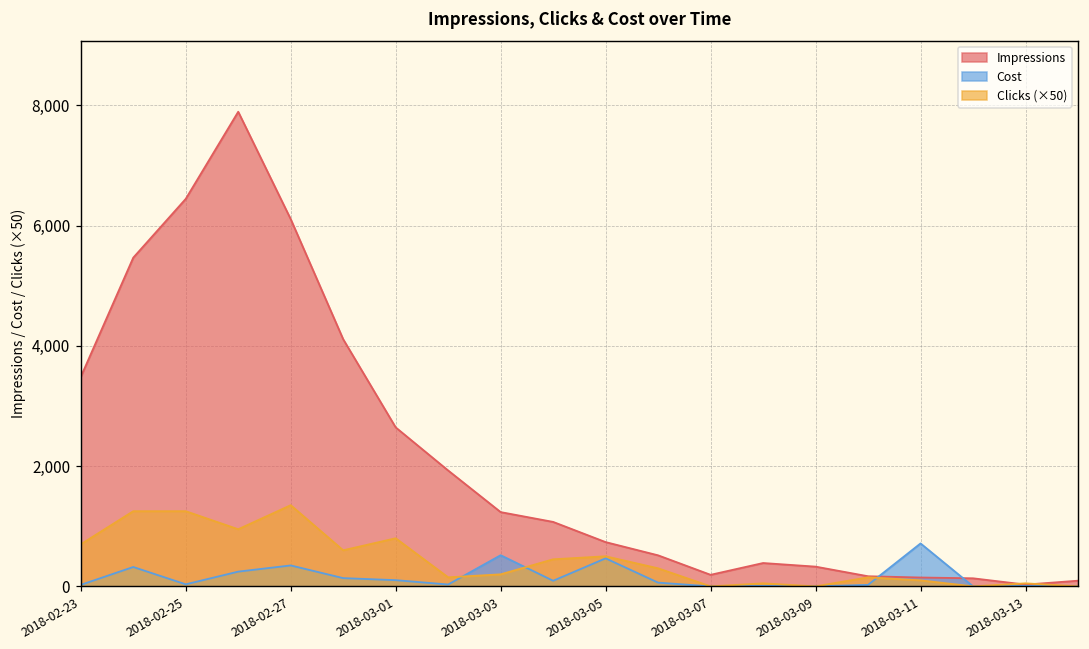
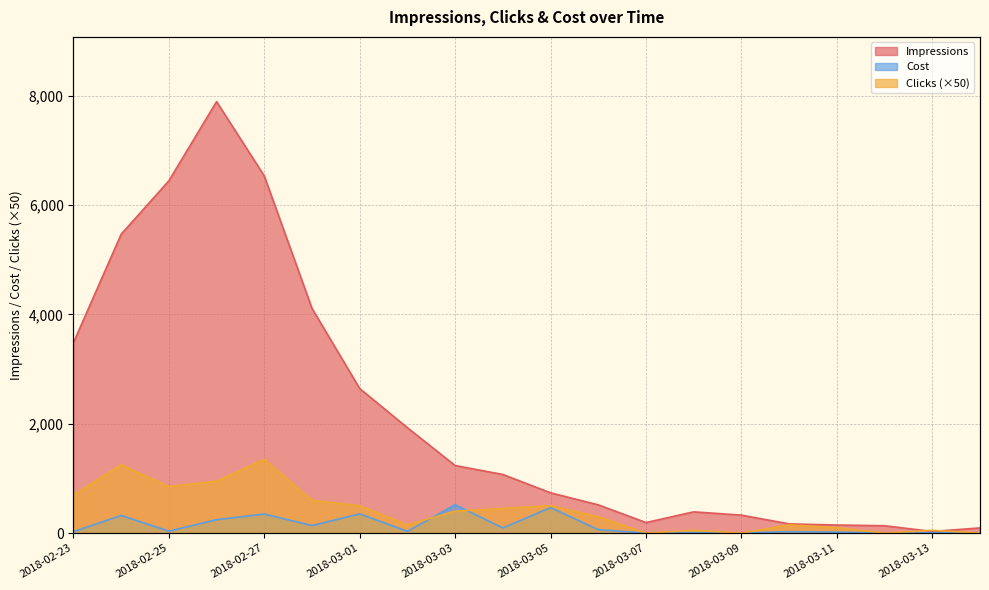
Clicks (×50), 2018-02-25: 1,300 -> 900
Impressions, 2018-02-27: 6,100 -> 6,500
Cost, 2018-03-01: 100 -> 400
Clicks (×50), 2018-03-01: 800 -> 500
Clicks (×50), 2018-03-03: 200 -> 400
Cost, 2018-03-11: 700 -> 0
